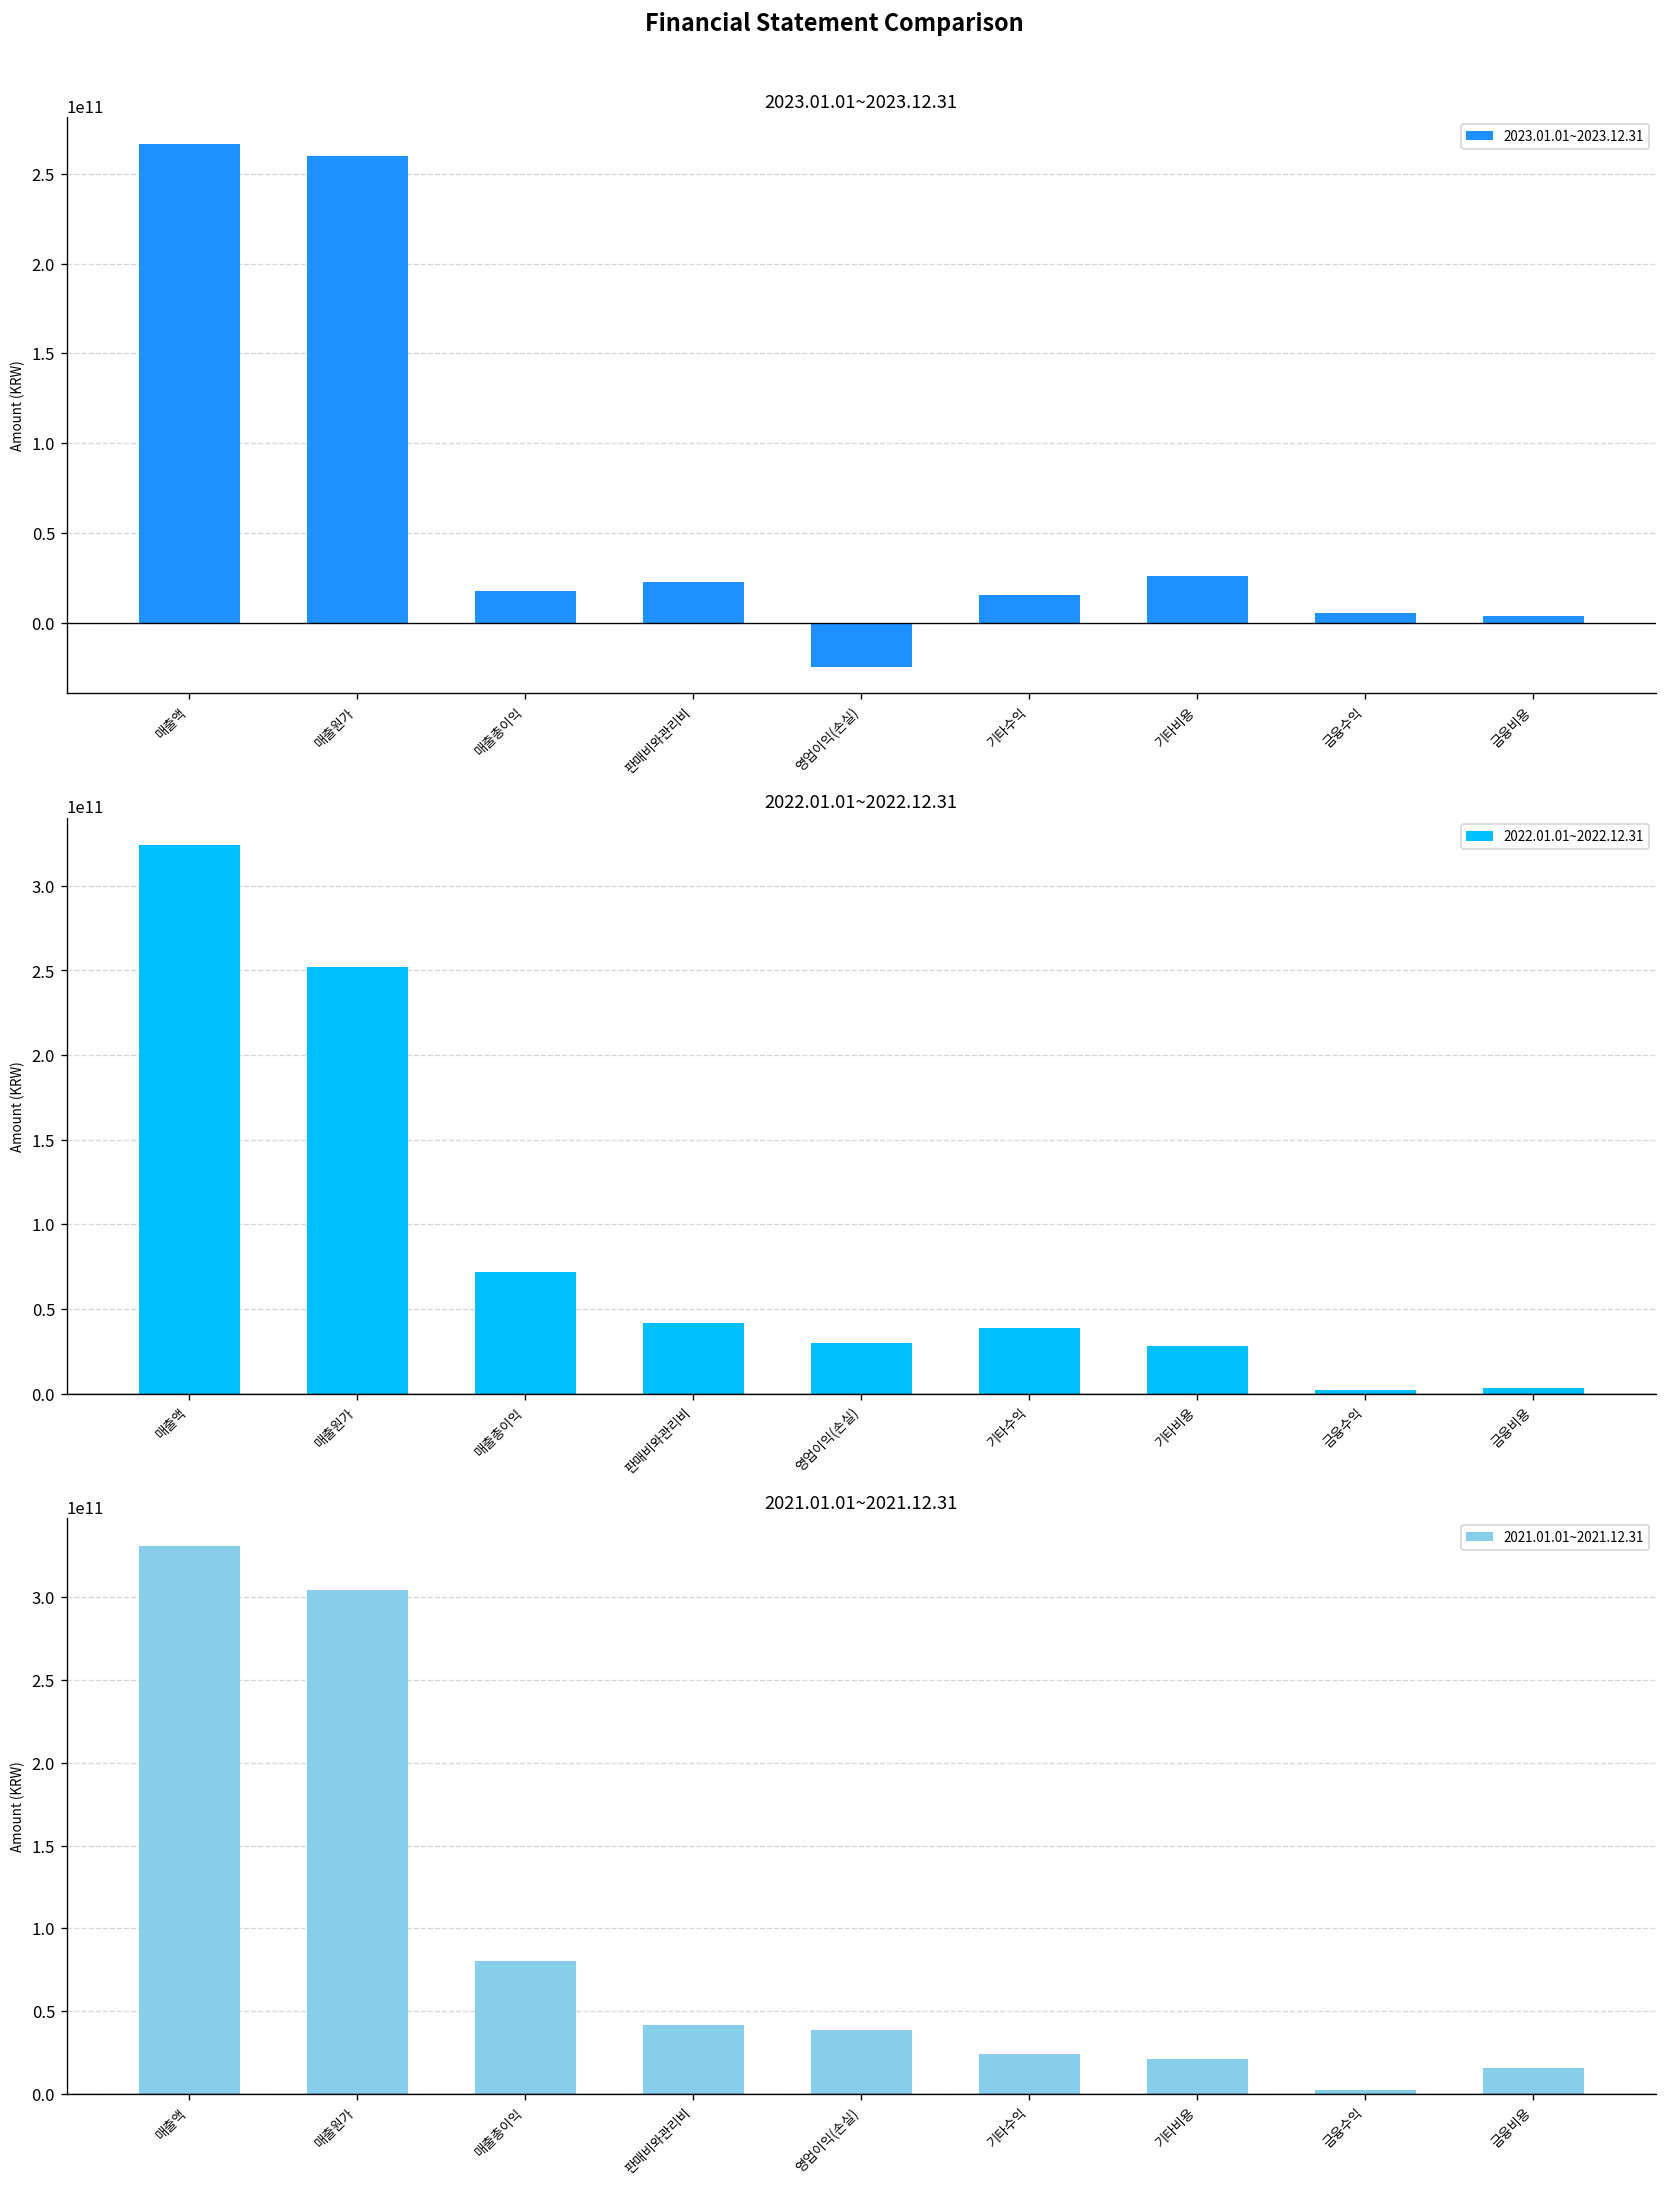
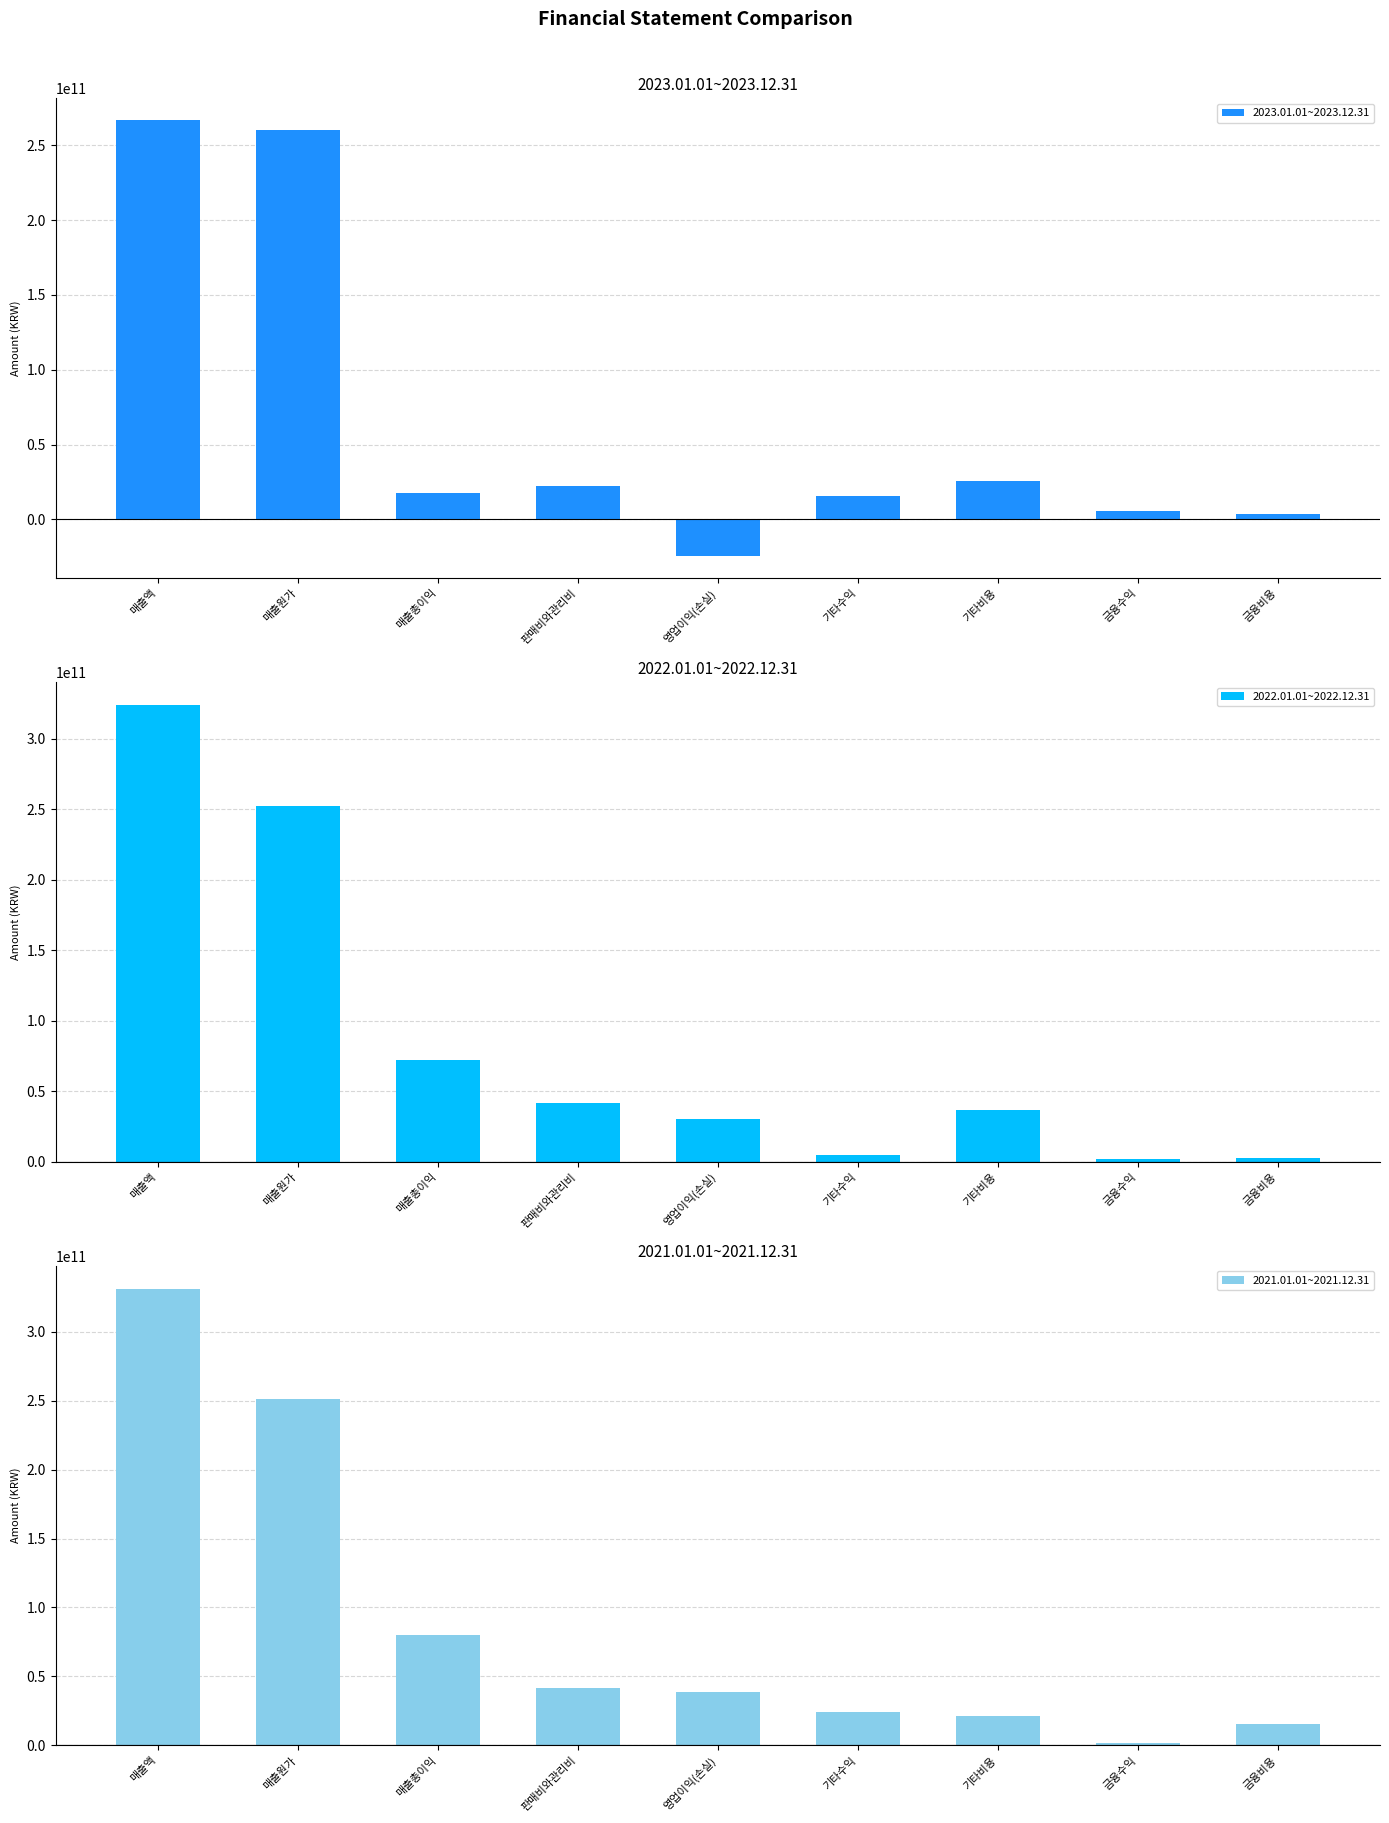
2022.01.01~2022.12.31, 기타수익: 39000000000 -> 5000000000
2022.01.01~2022.12.31, 기타비용: 28000000000 -> 37000000000
2021.01.01~2021.12.31, 매출원가: 304000000000 -> 251000000000
